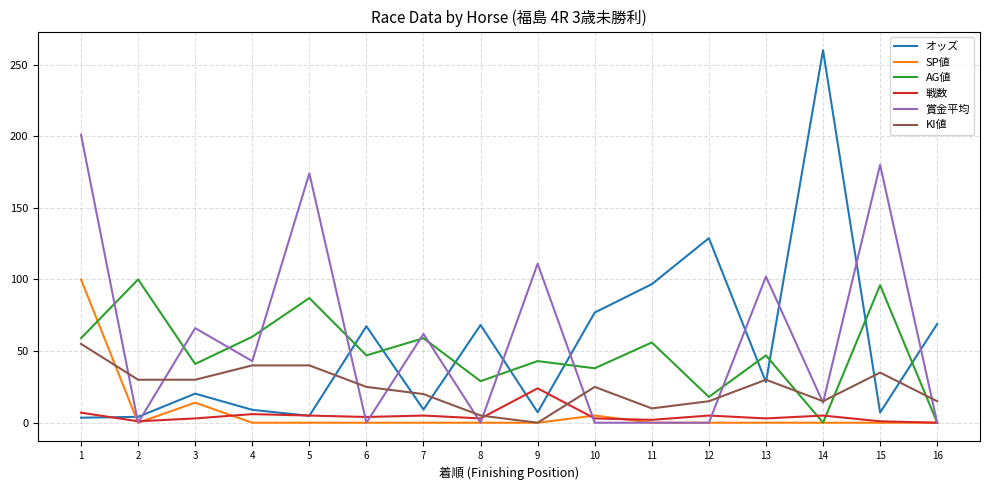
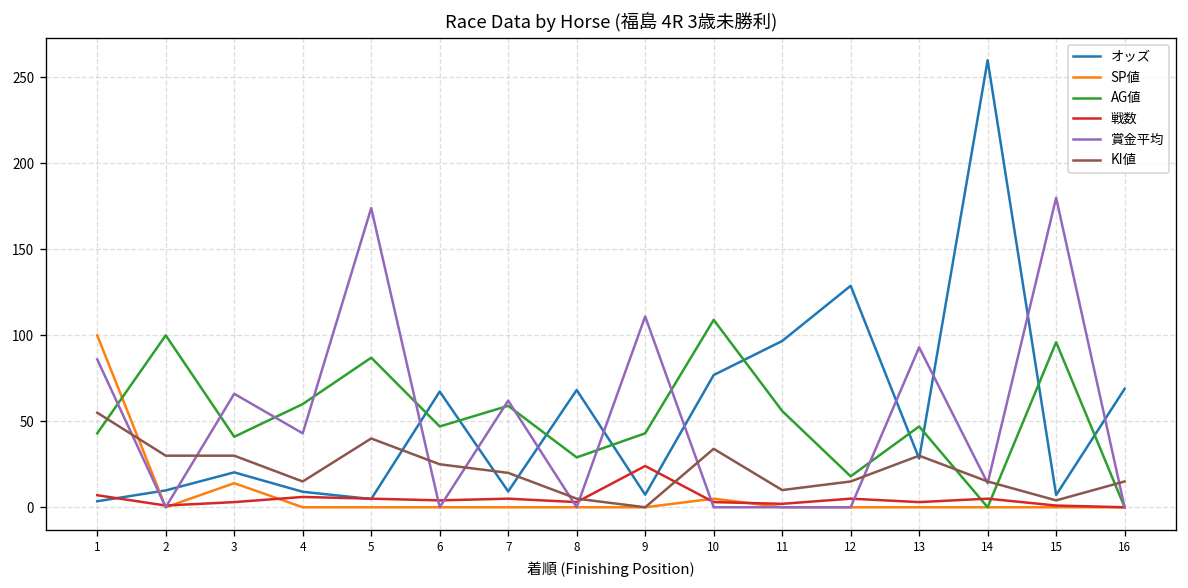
AG値, 1: 59 -> 43
賞金平均, 1: 201 -> 86
オッズ, 2: 4 -> 10
KI値, 4: 40 -> 15
AG値, 10: 38 -> 109
KI値, 10: 25 -> 34
賞金平均, 13: 102 -> 93
KI値, 15: 35 -> 4
